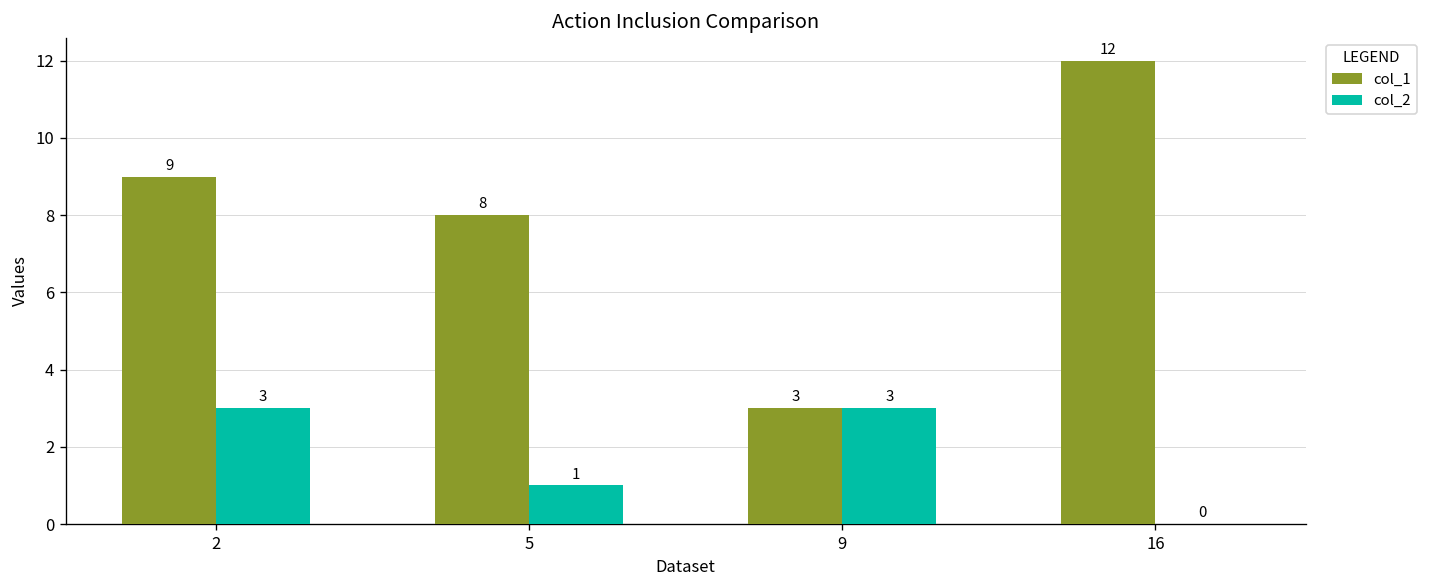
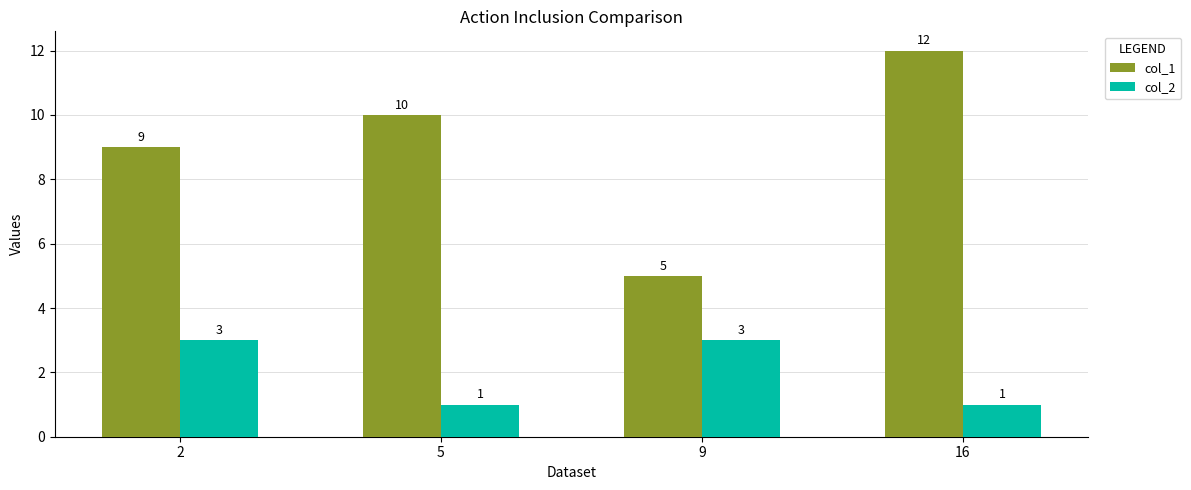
col_1, 5: 8 -> 10
col_1, 9: 3 -> 5
col_2, 16: 0 -> 1
